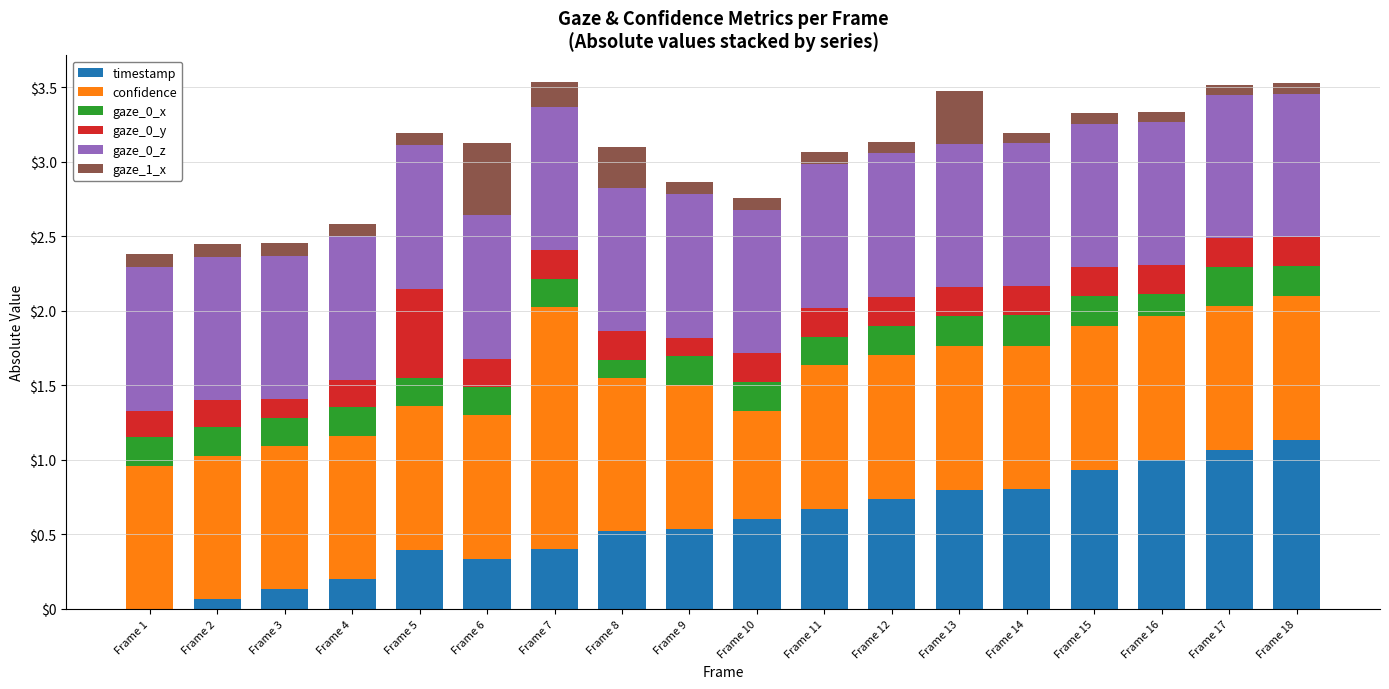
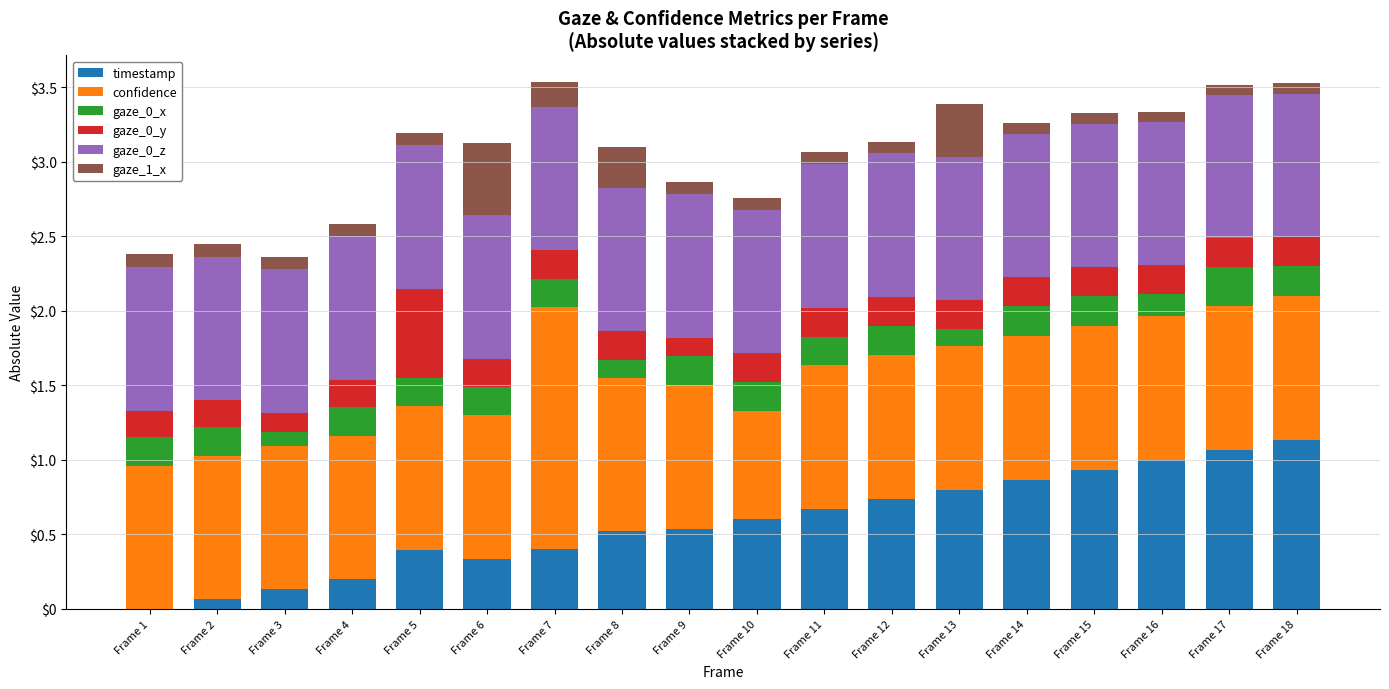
gaze_0_x, Frame 3: $0.19 -> $0.10
gaze_0_x, Frame 13: $0.20 -> $0.12
timestamp, Frame 14: $0.80 -> $0.87
